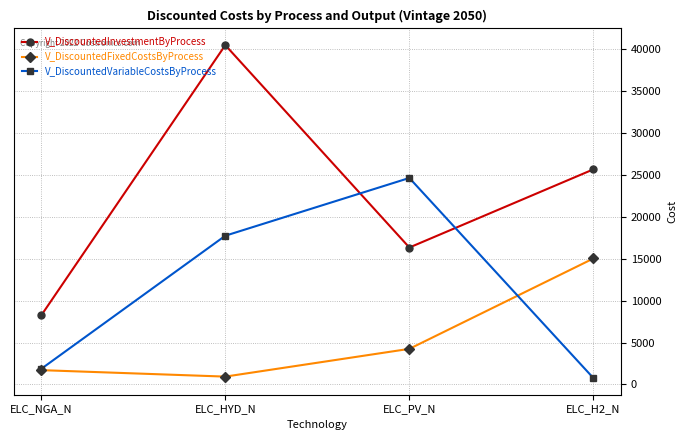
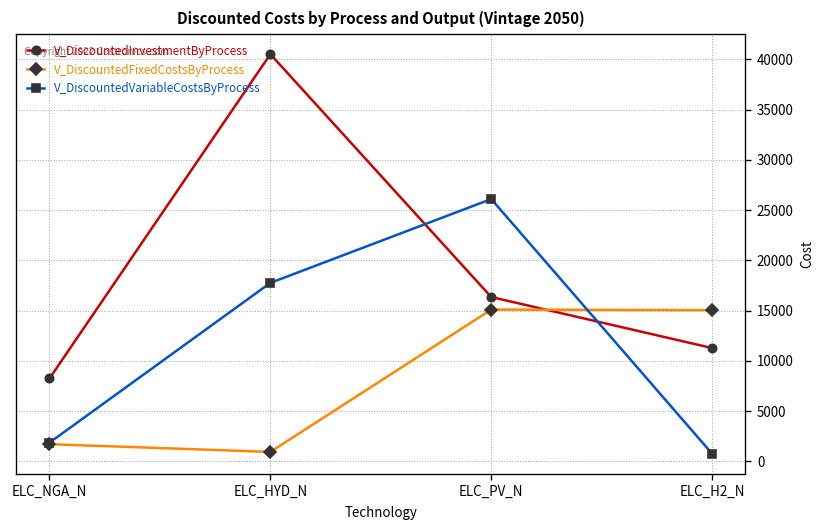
V_DiscountedFixedCostsByProcess, ELC_PV_N: 4000 -> 15000
V_DiscountedVariableCostsByProcess, ELC_PV_N: 25000 -> 26000
V_DiscountedInvestmentByProcess, ELC_H2_N: 26000 -> 11000
